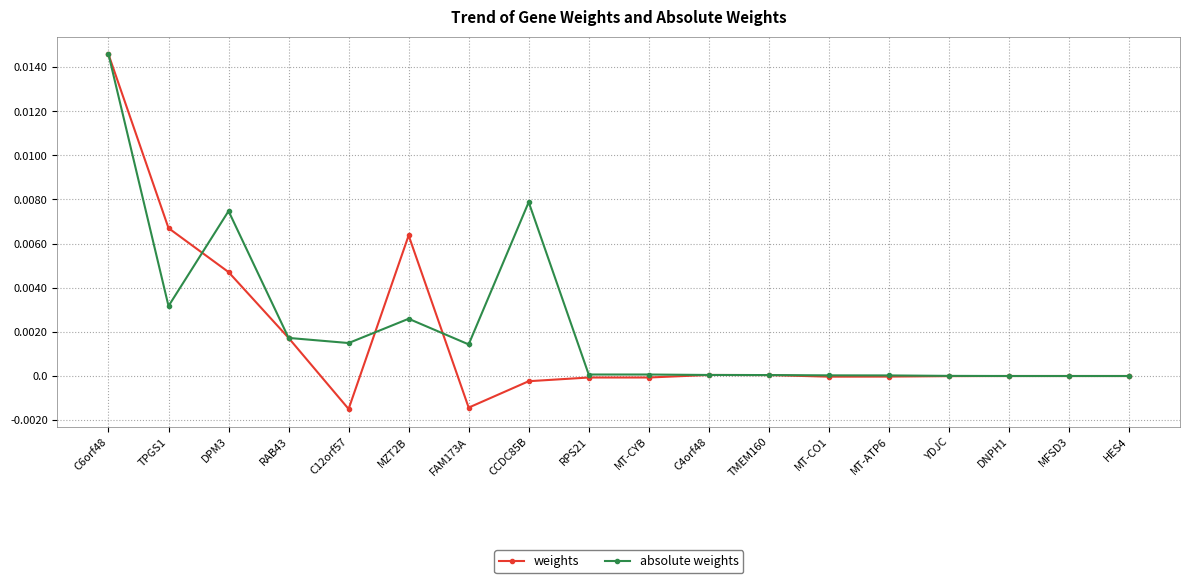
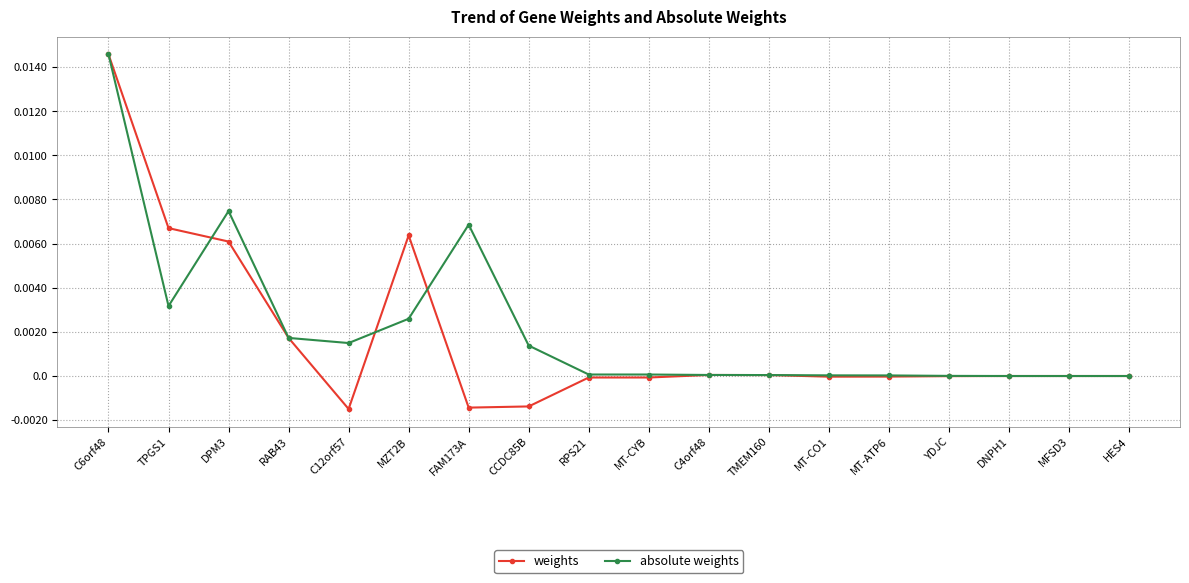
weights, DPM3: 0.0047 -> 0.0061
absolute weights, FAM173A: 0.0014 -> 0.0069
weights, CCDC85B: -0.0002 -> -0.0014
absolute weights, CCDC85B: 0.0079 -> 0.0014
